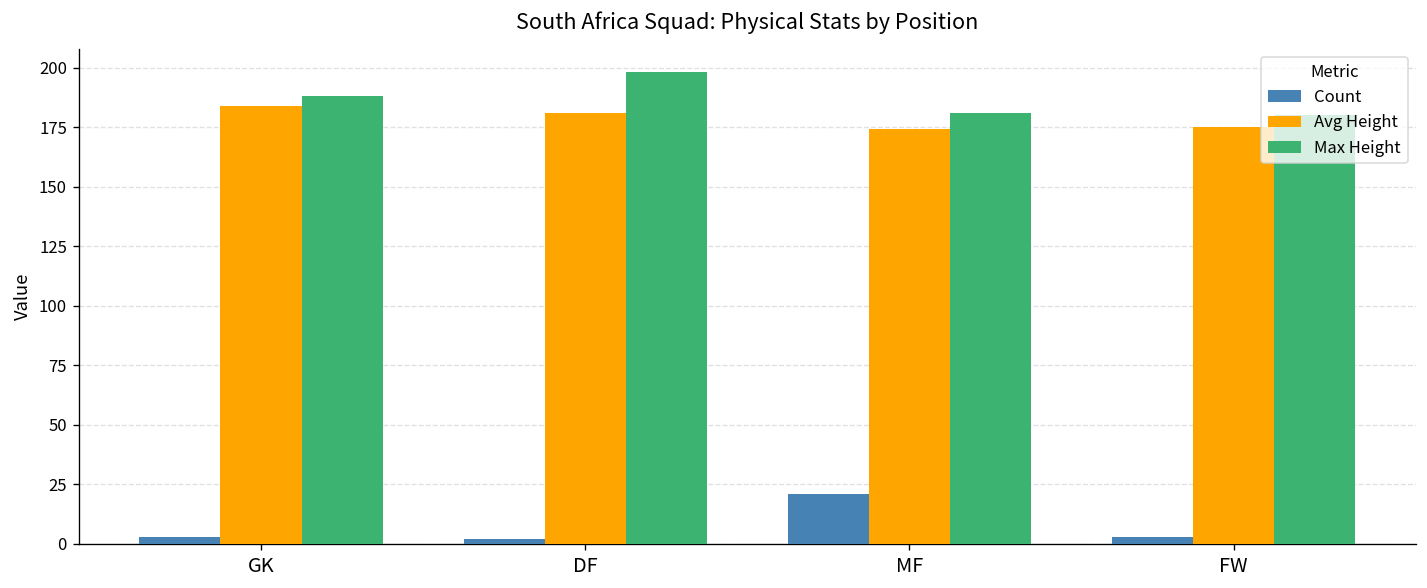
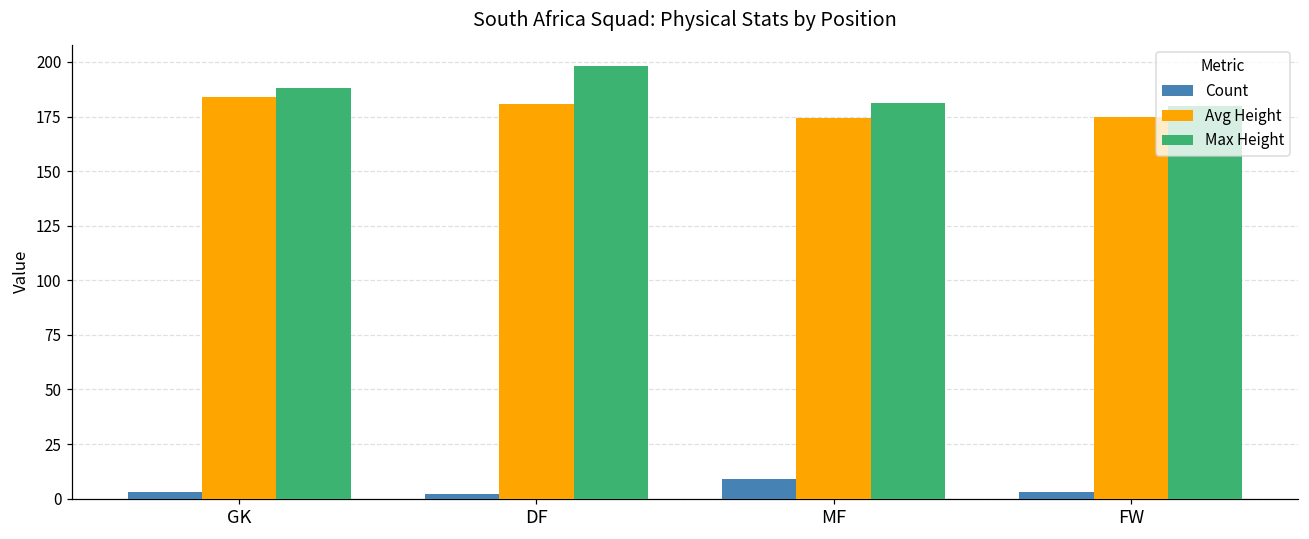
Count, MF: 21 -> 9
